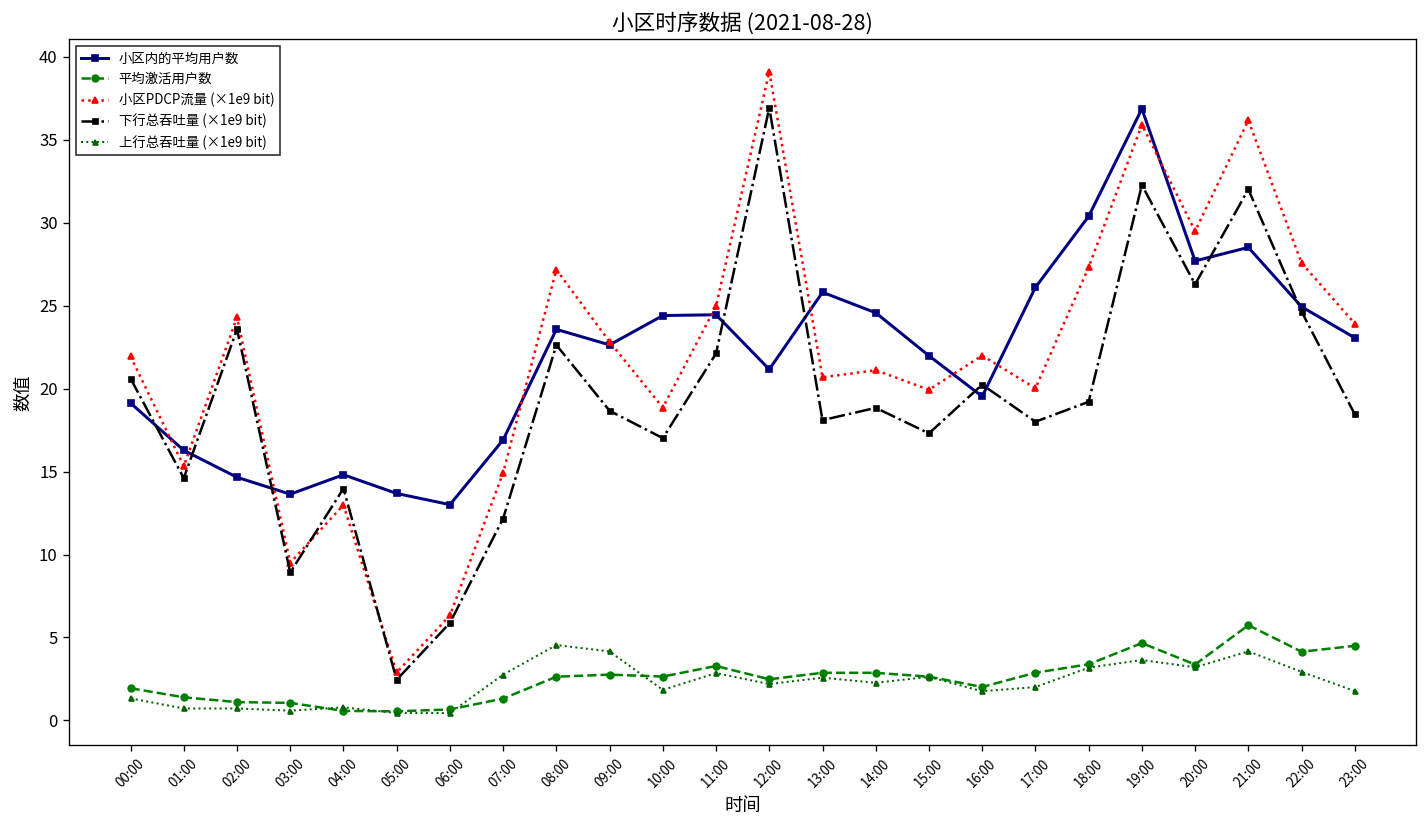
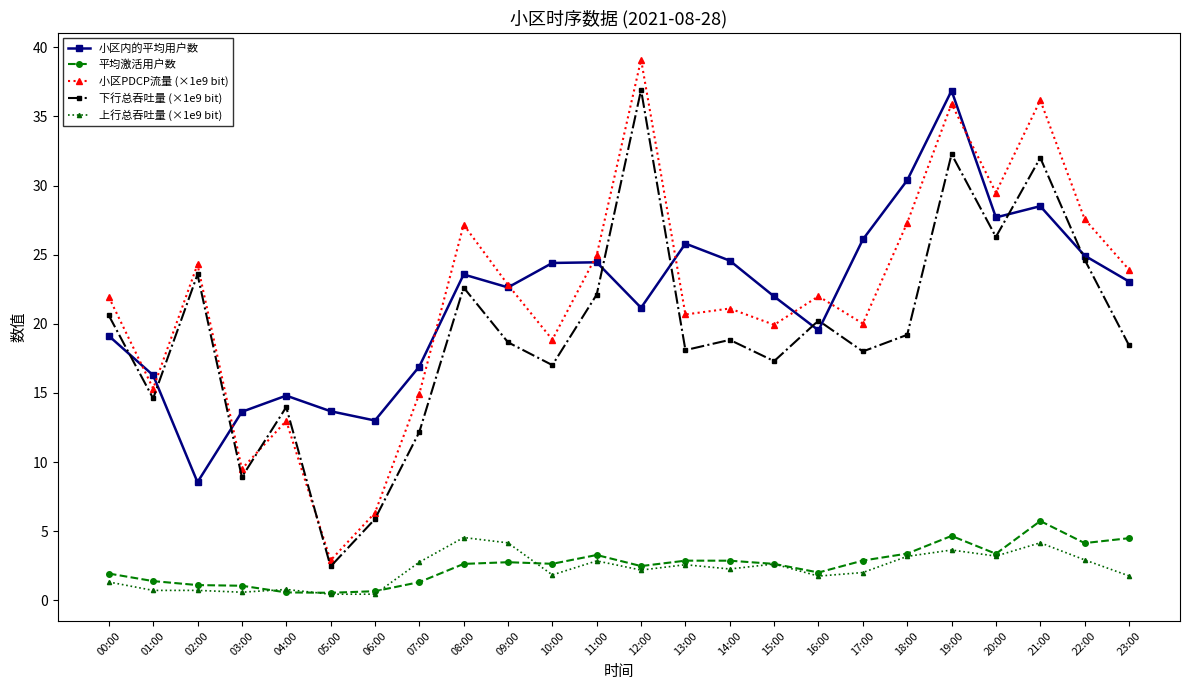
小区内的平均用户数, 02:00: 14.7 -> 8.5
